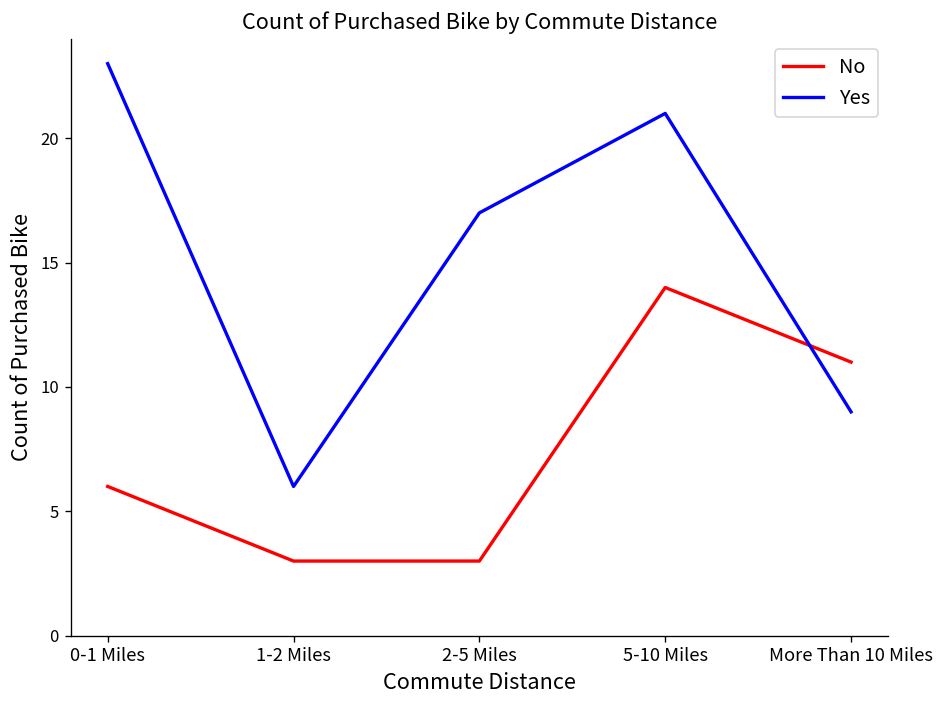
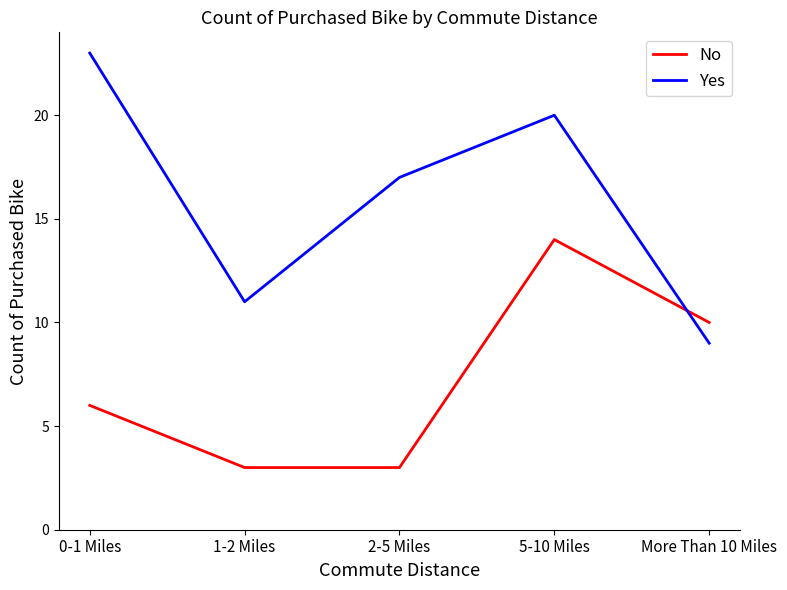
Yes, 1-2 Miles: 6 -> 11
Yes, 5-10 Miles: 21 -> 20
No, More Than 10 Miles: 11 -> 10
